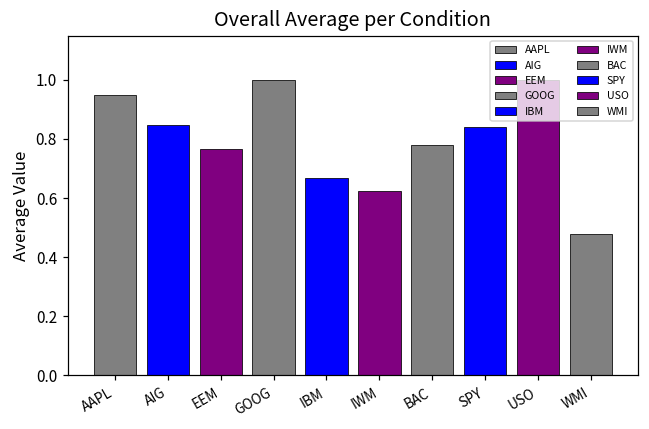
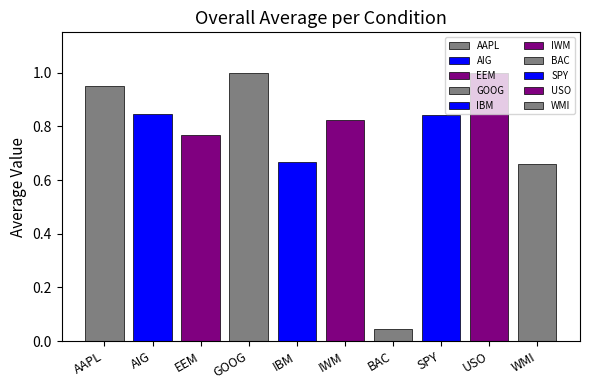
IWM: 0.62 -> 0.82
BAC: 0.78 -> 0.05
WMI: 0.48 -> 0.66
